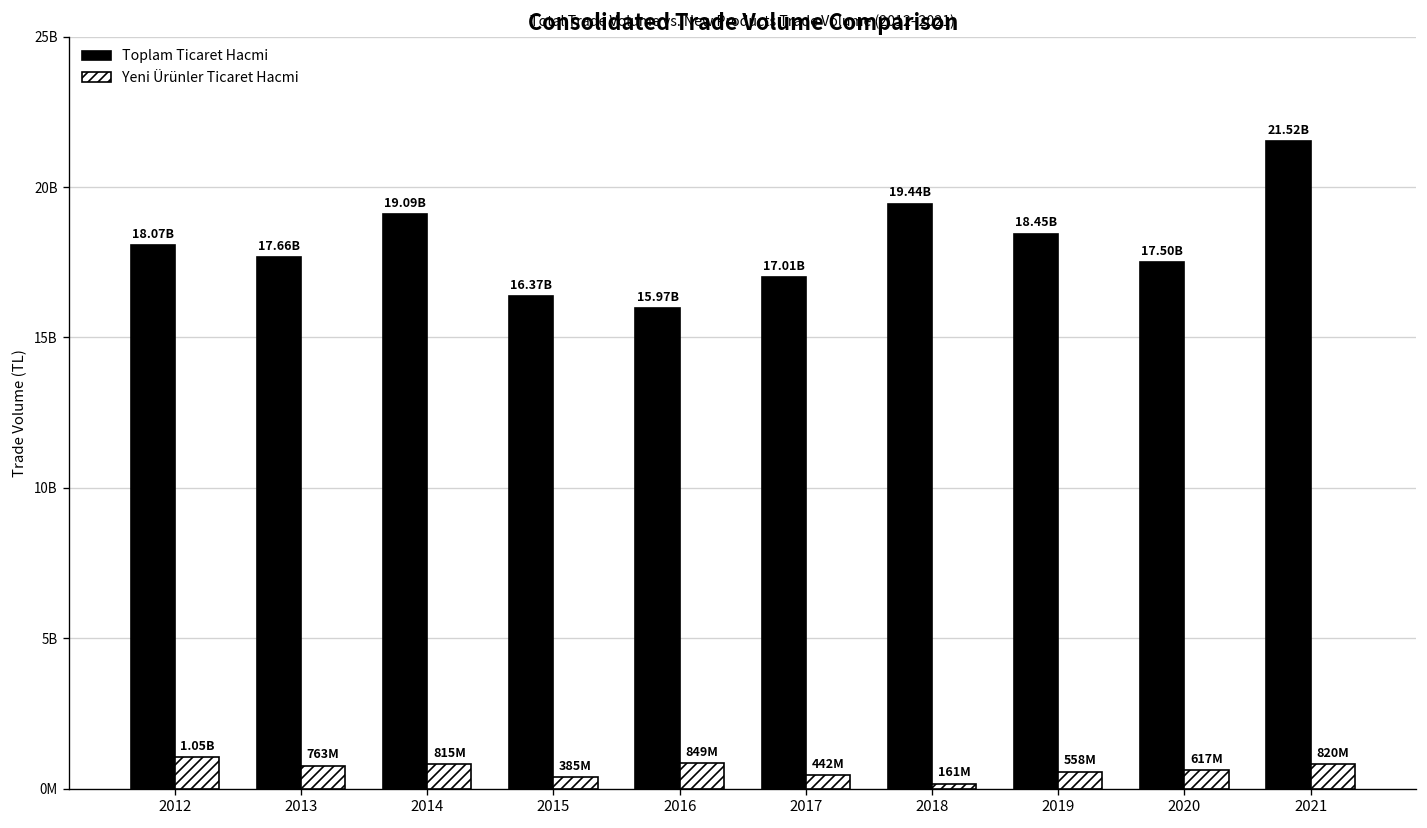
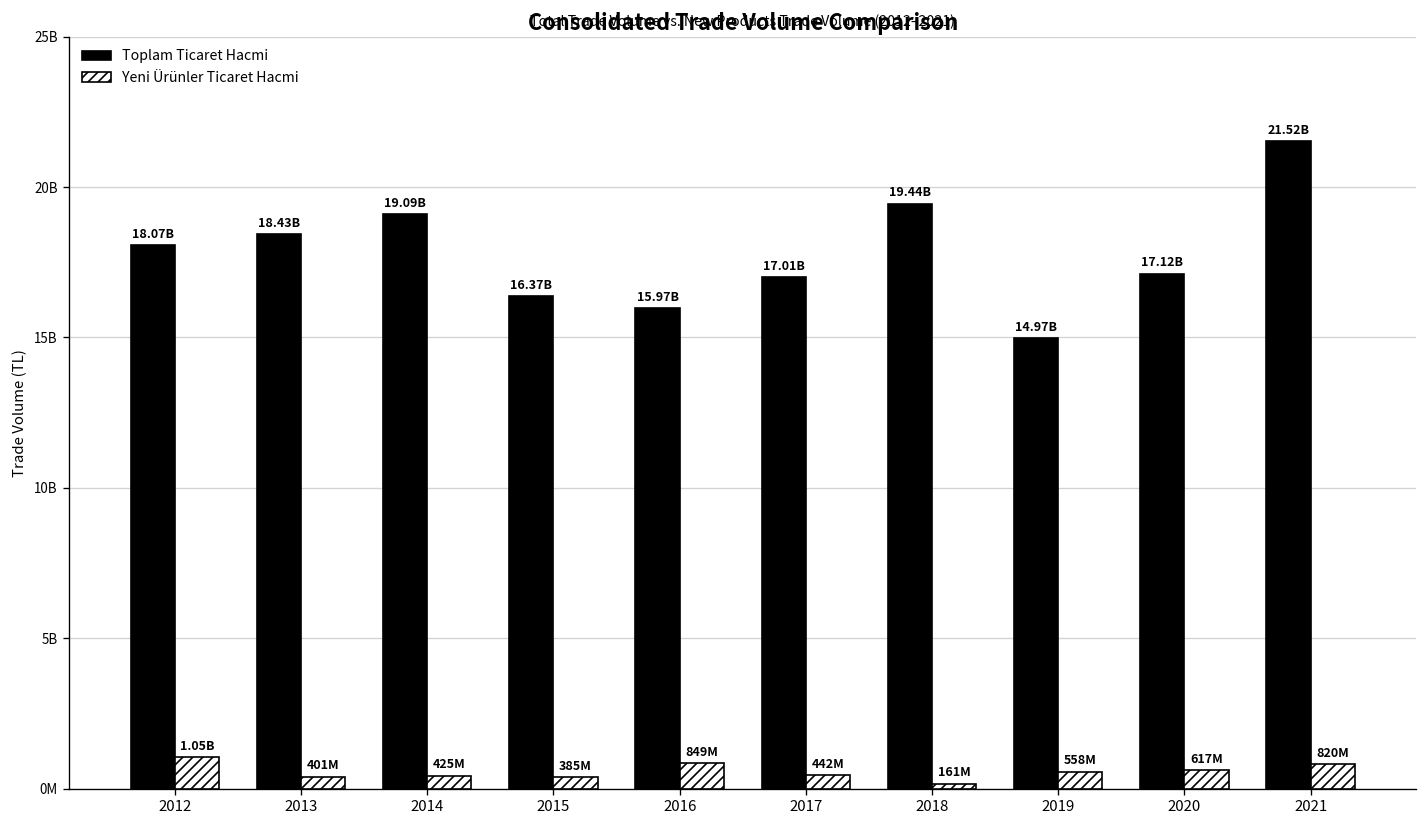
Toplam Ticaret Hacmi, 2013: 17.66B -> 18.43B
Yeni Ürünler Ticaret Hacmi, 2013: 763M -> 401M
Yeni Ürünler Ticaret Hacmi, 2014: 815M -> 425M
Toplam Ticaret Hacmi, 2019: 18.45B -> 14.97B
Toplam Ticaret Hacmi, 2020: 17.50B -> 17.12B
